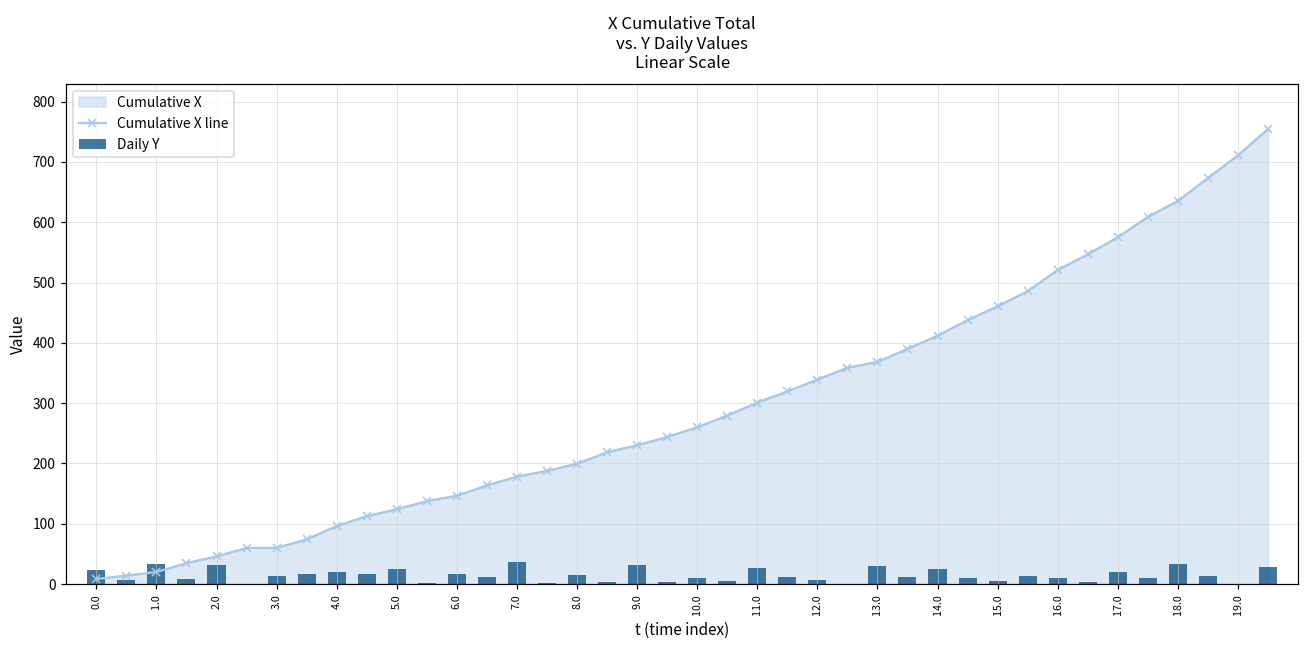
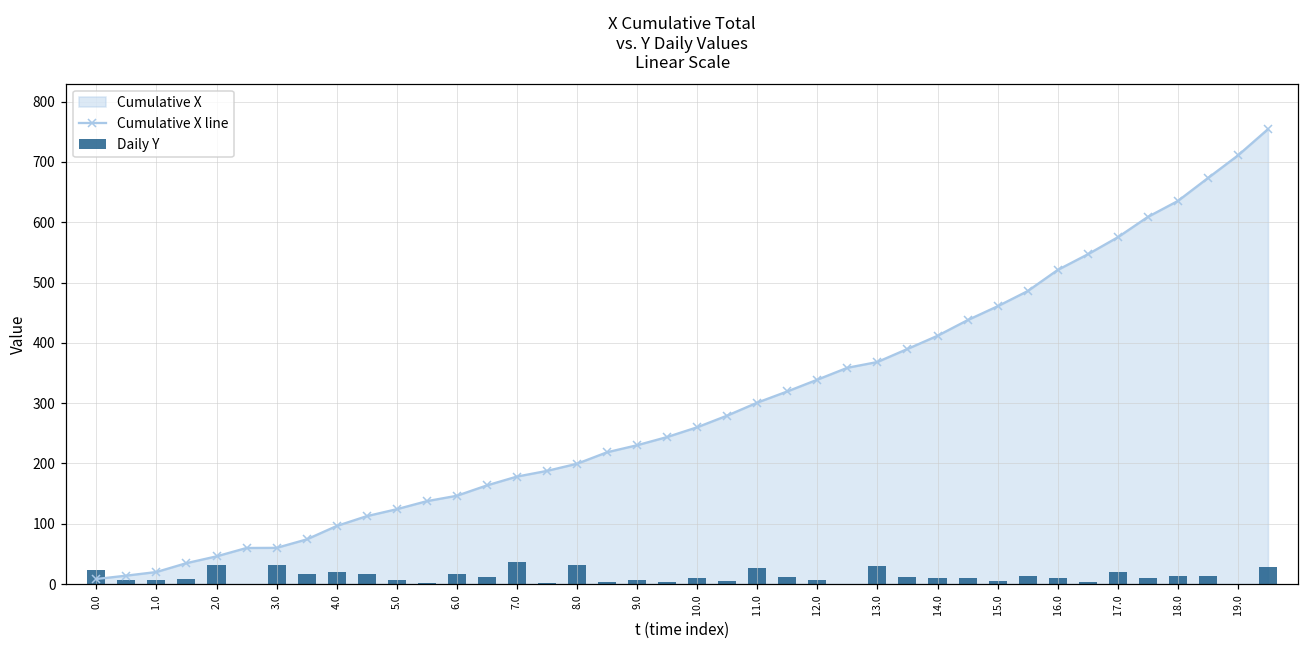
Daily Y, 1.0: 30 -> 10
Daily Y, 3.0: 10 -> 30
Daily Y, 5.0: 30 -> 10
Daily Y, 8.0: 10 -> 30
Daily Y, 9.0: 30 -> 10
Daily Y, 14.0: 30 -> 10
Daily Y, 18.0: 30 -> 10
